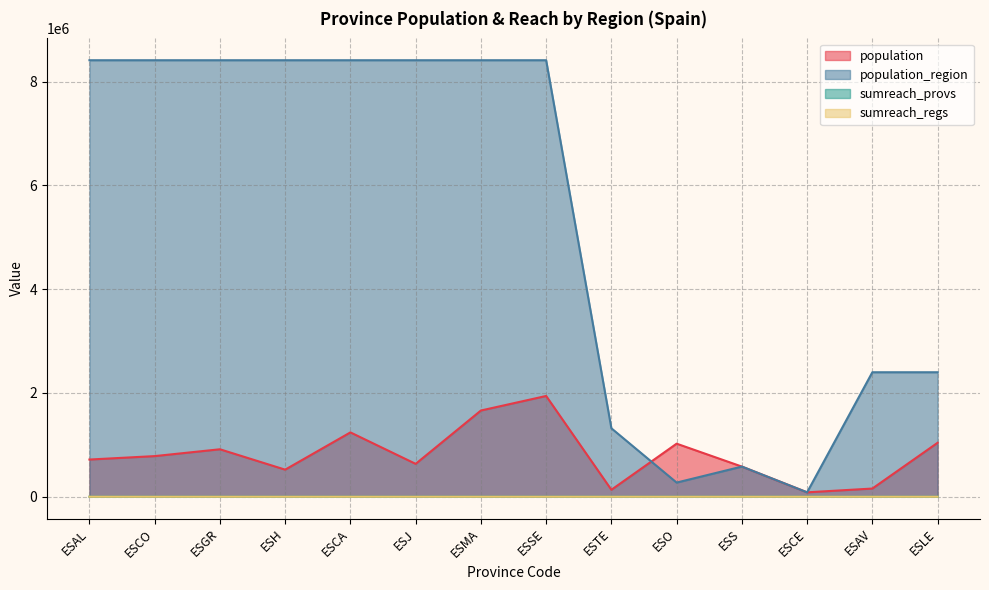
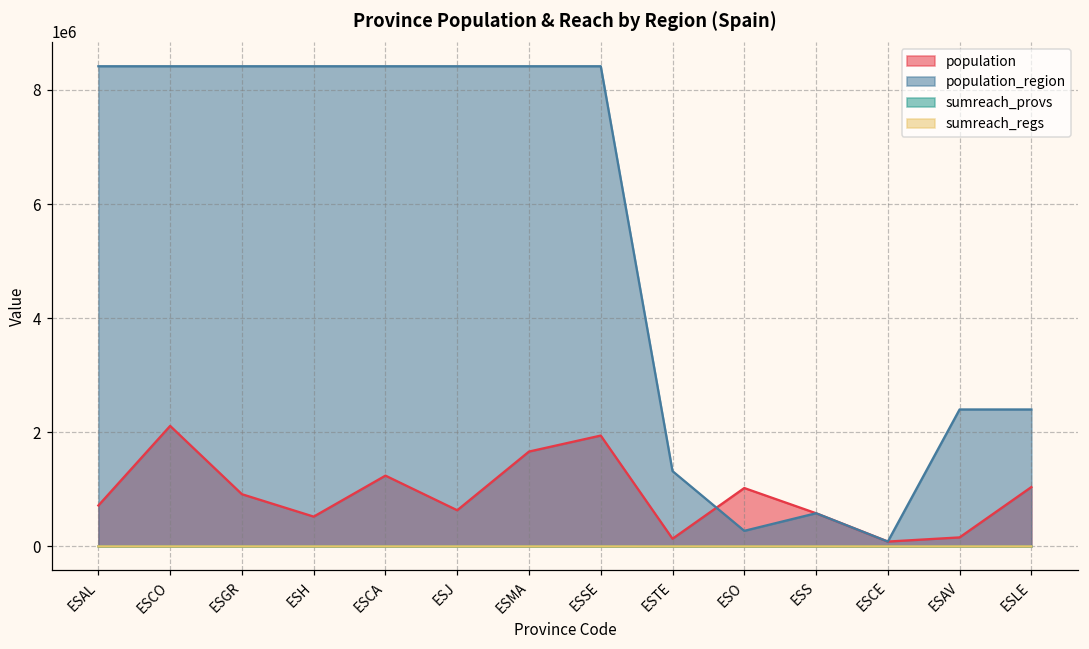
population, ESCO: 800000 -> 2100000
